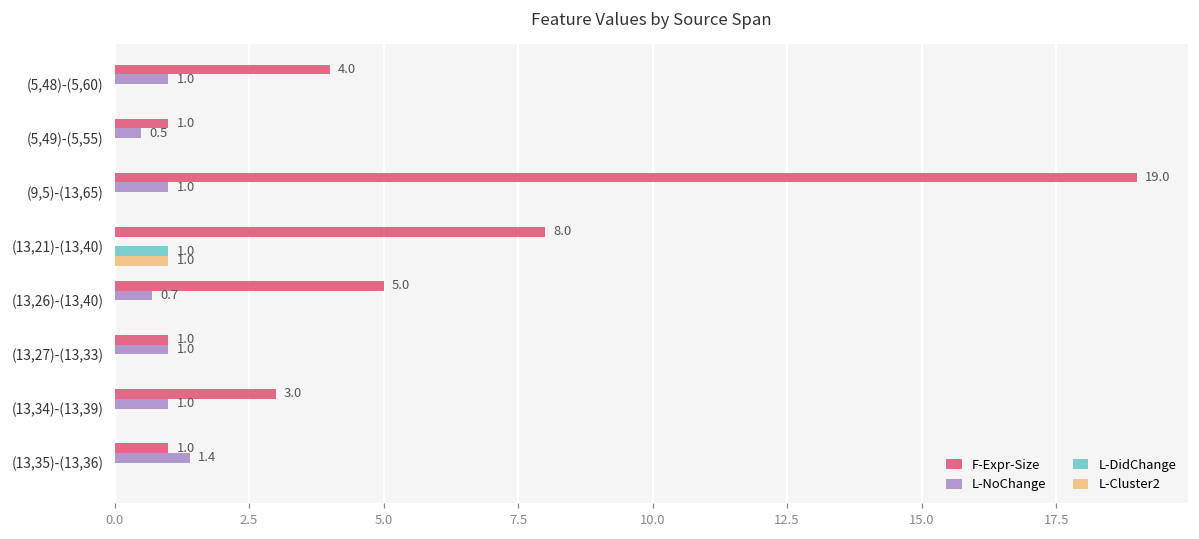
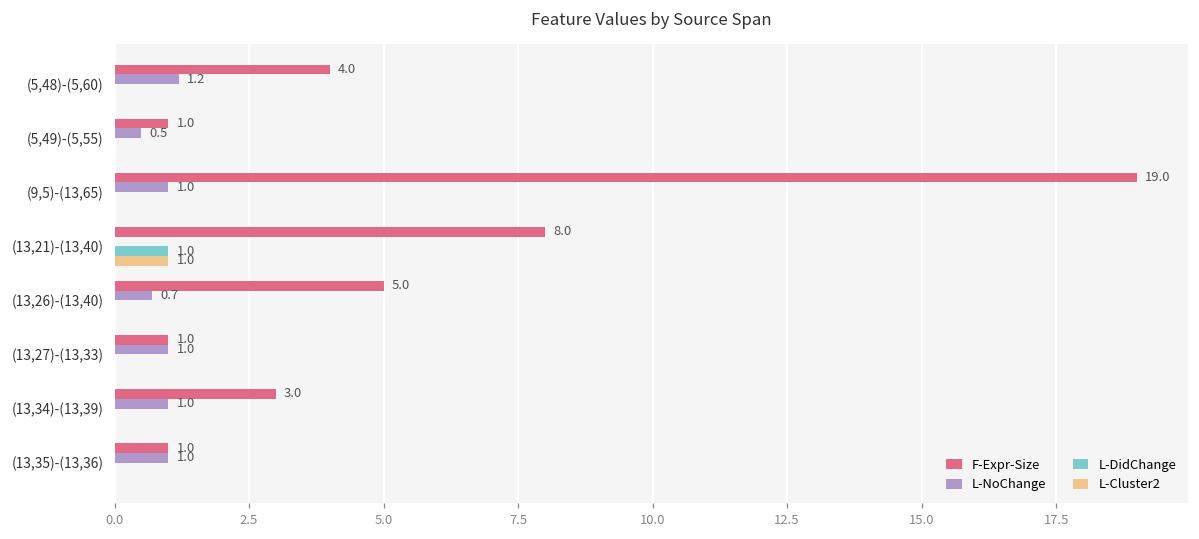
L-NoChange, (5,48)-(5,60): 1.0 -> 1.2
L-NoChange, (13,35)-(13,36): 1.4 -> 1.0
